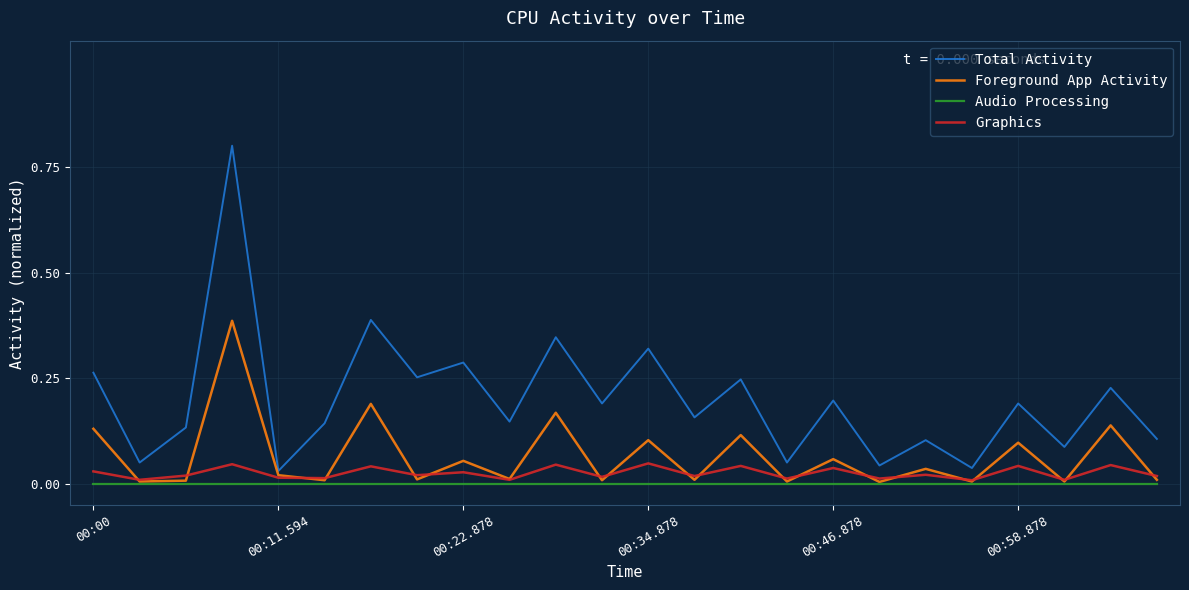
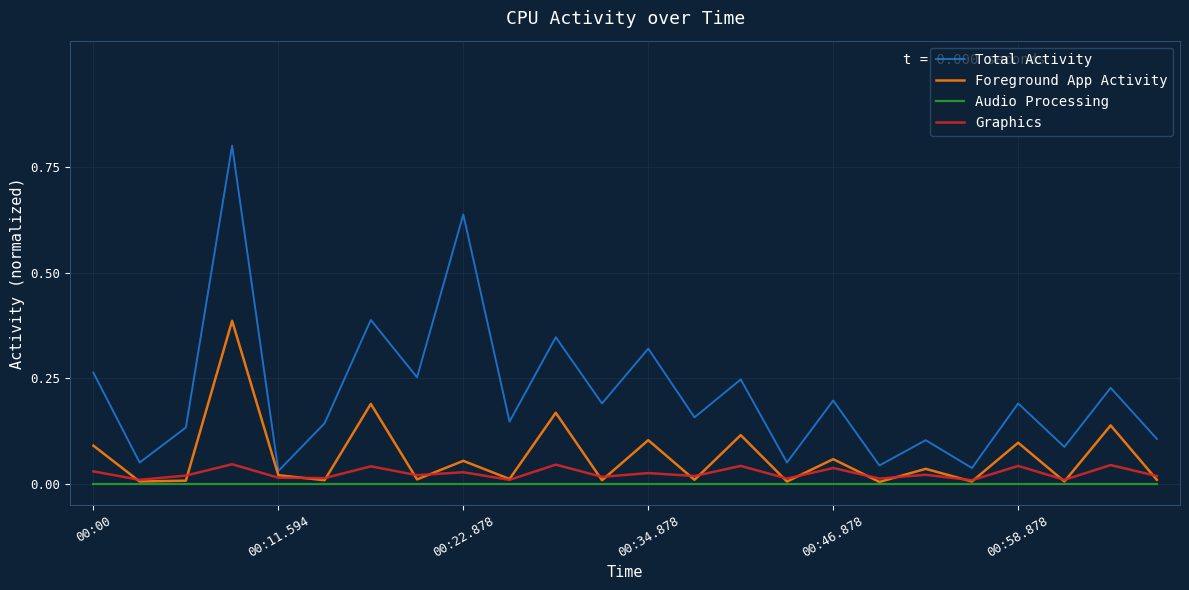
Foreground App Activity, 00:00: 0.13 -> 0.09
Total Activity, 00:22.878: 0.29 -> 0.64
Graphics, 00:34.878: 0.05 -> 0.03
